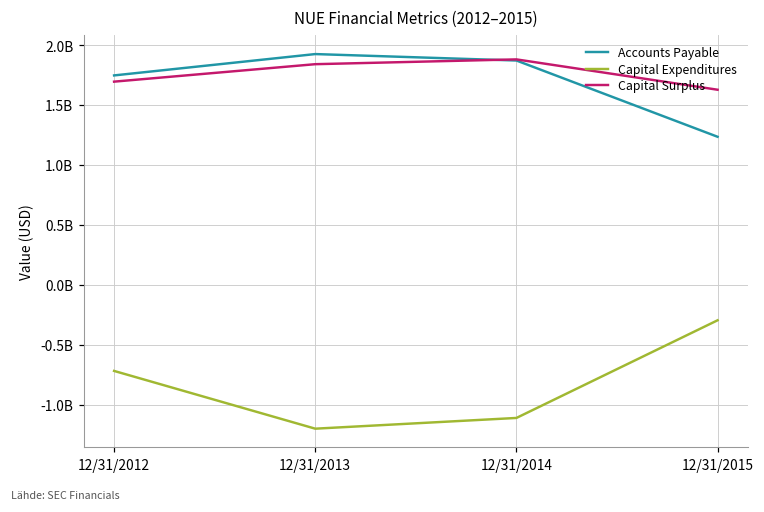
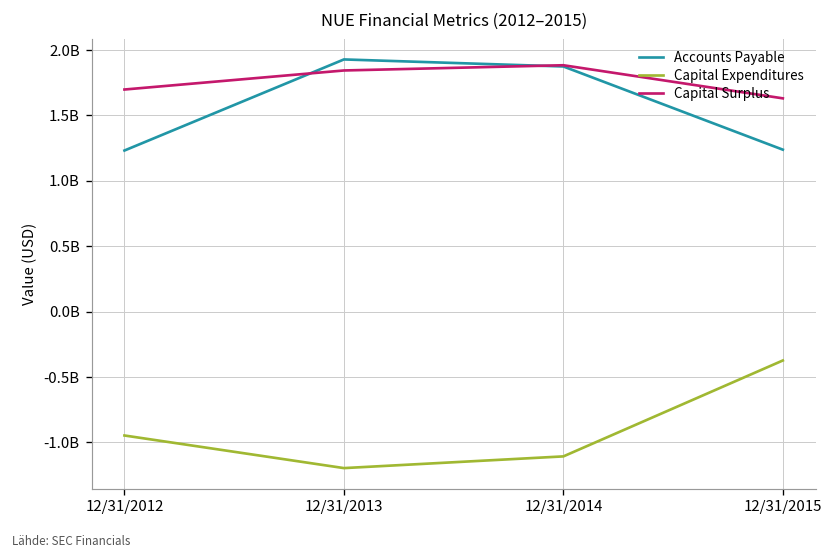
Accounts Payable, 12/31/2012: 1750000000 -> 1230000000
Capital Expenditures, 12/31/2012: -720000000 -> -950000000
Capital Expenditures, 12/31/2015: -290000000 -> -370000000
